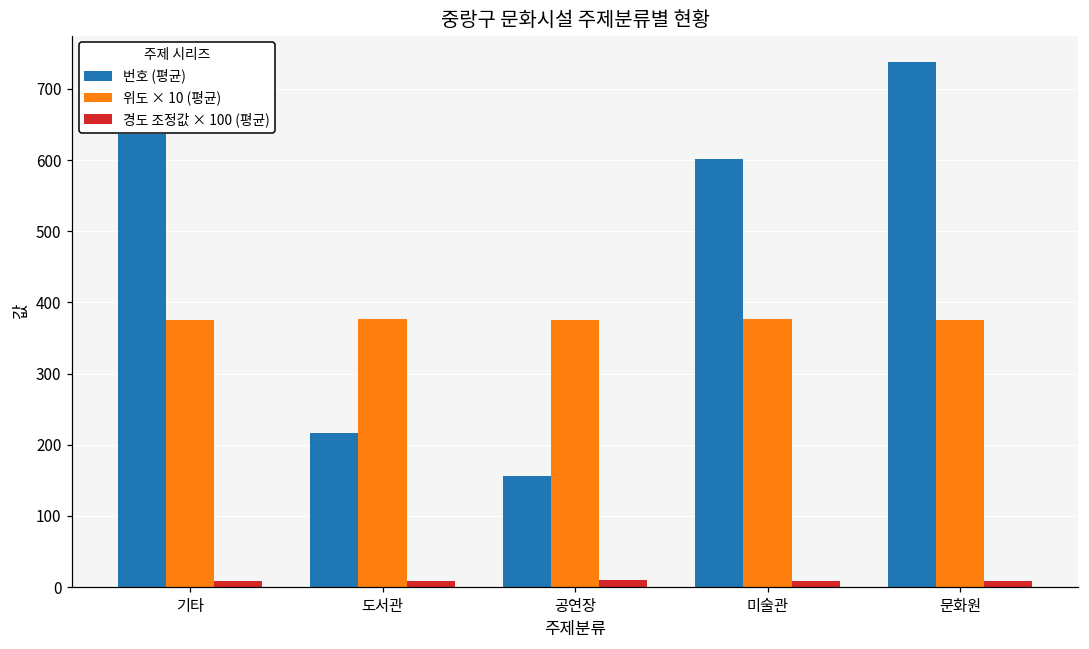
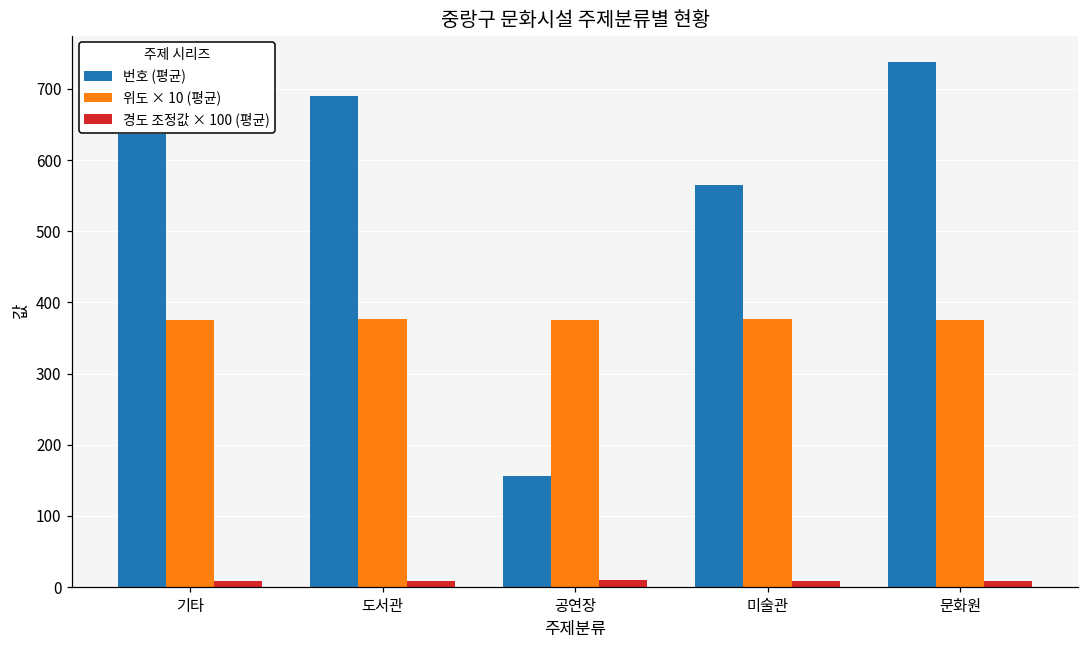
번호 (평균), 도서관: 220 -> 690
번호 (평균), 미술관: 600 -> 570
